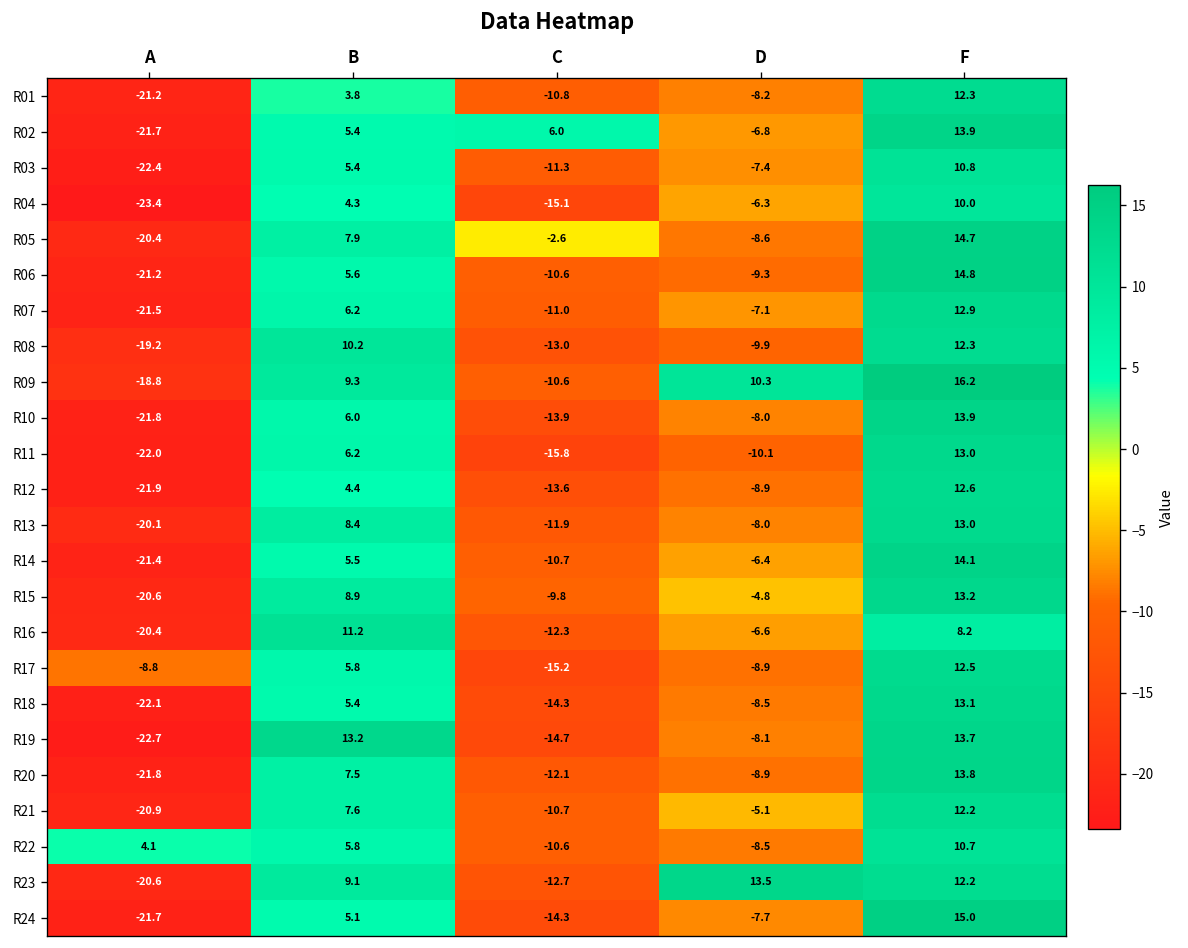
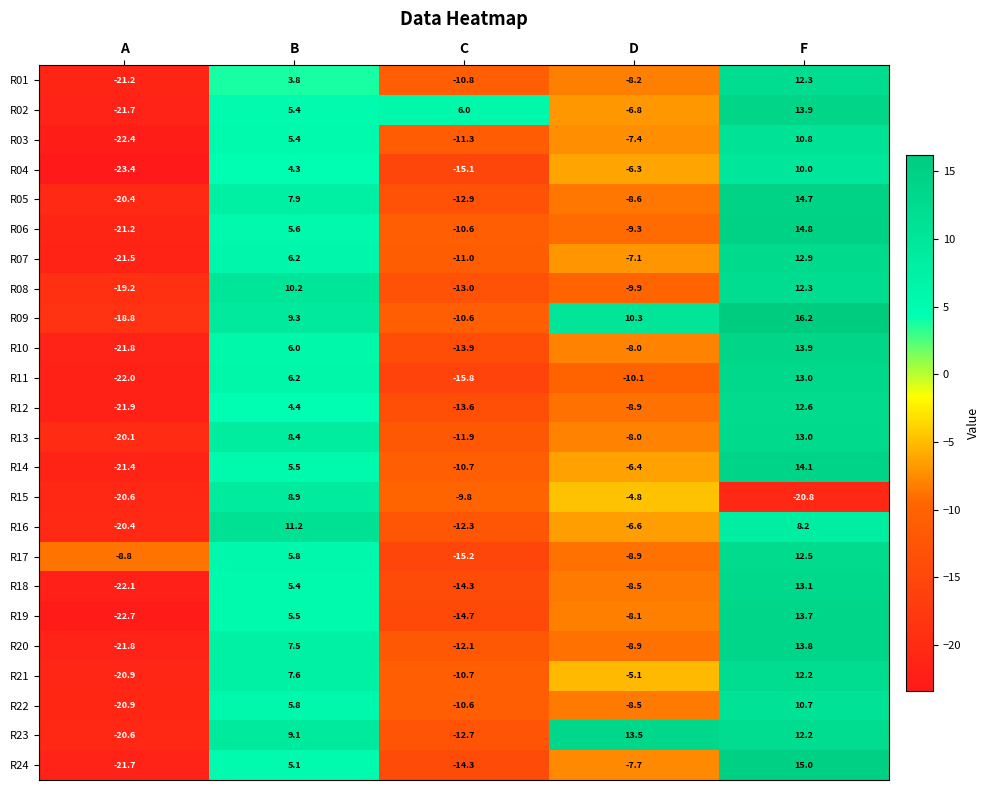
R05, C: -2.6 -> -12.9
R15, F: 13.2 -> -20.8
R19, B: 13.2 -> 5.5
R22, A: 4.1 -> -20.9
